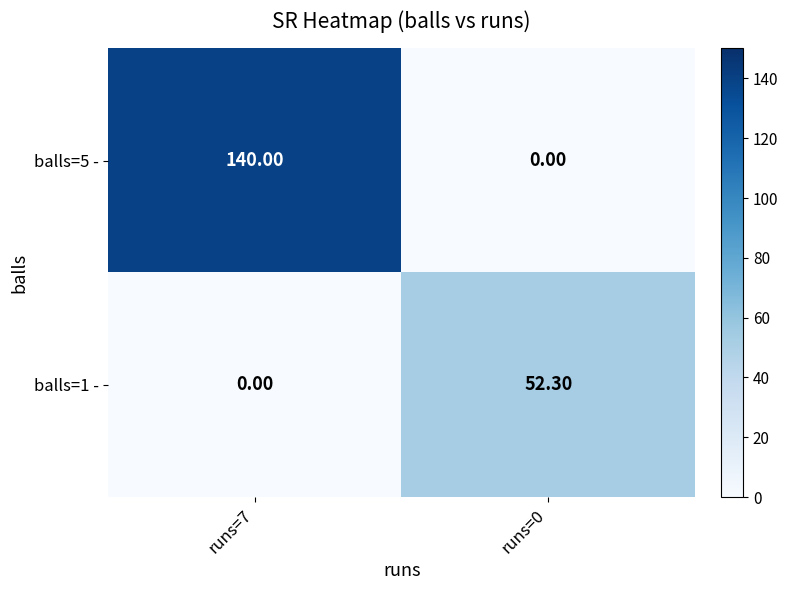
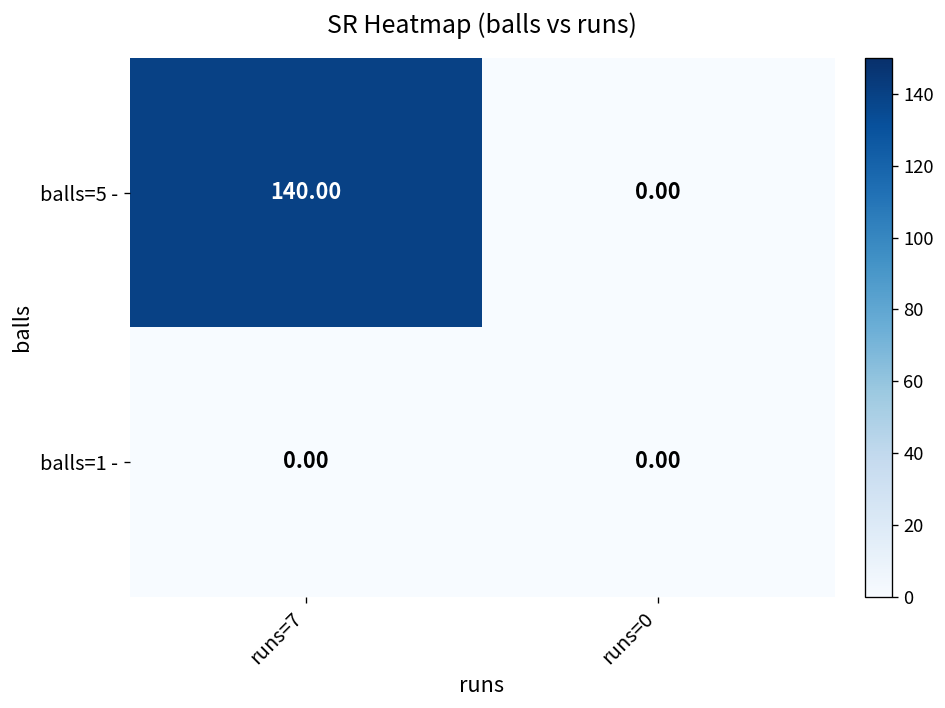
balls=1 -, runs=0: 52.30 -> 0.00
